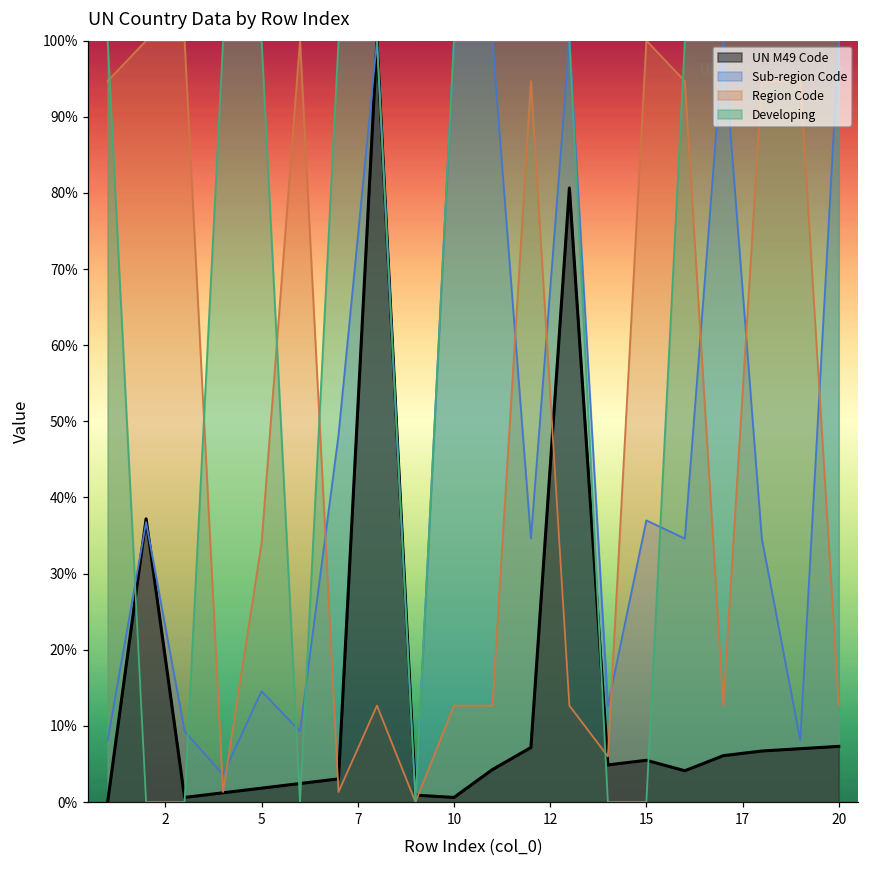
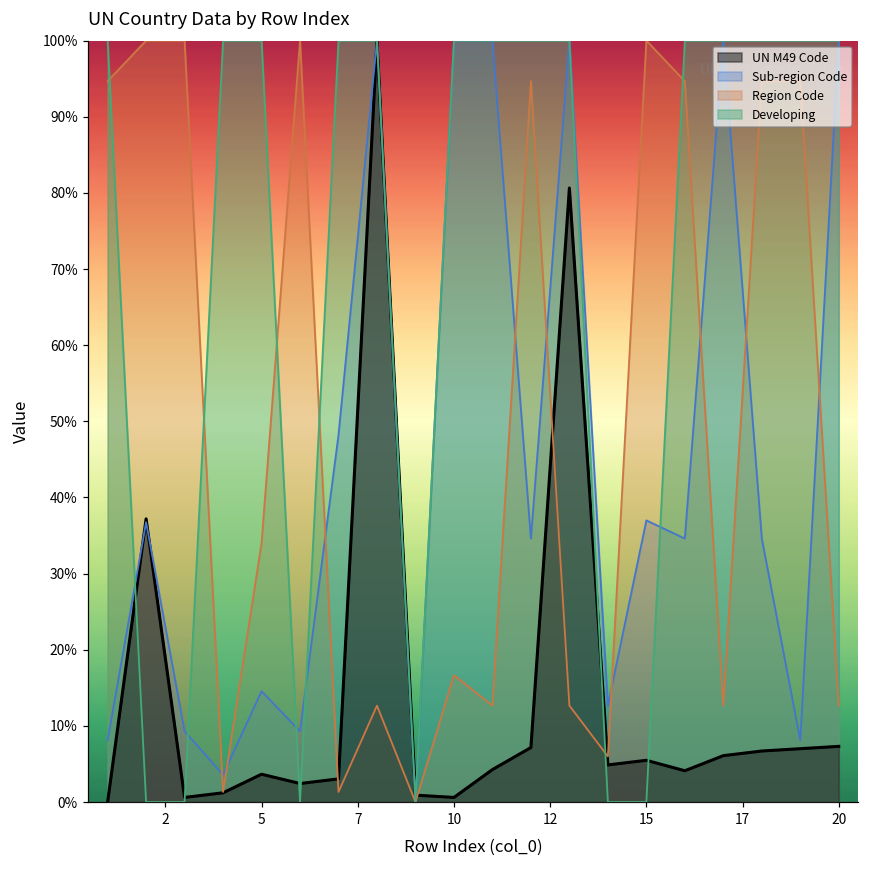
UN M49 Code, 5: 2% -> 4%
Region Code, 10: 13% -> 17%
